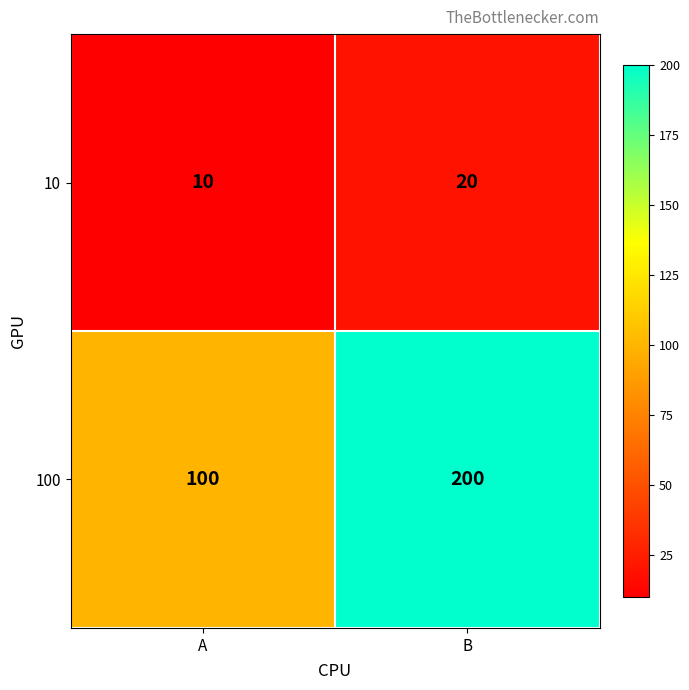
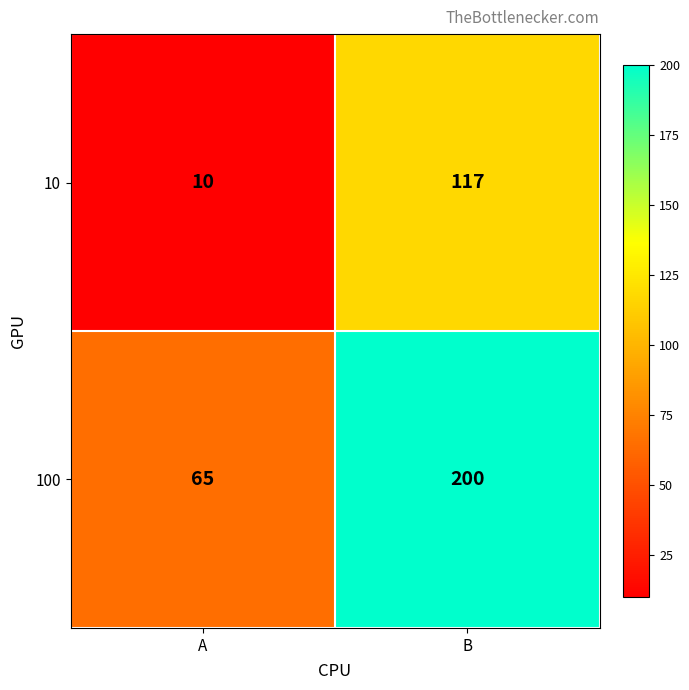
10, B: 20 -> 117
100, A: 100 -> 65
